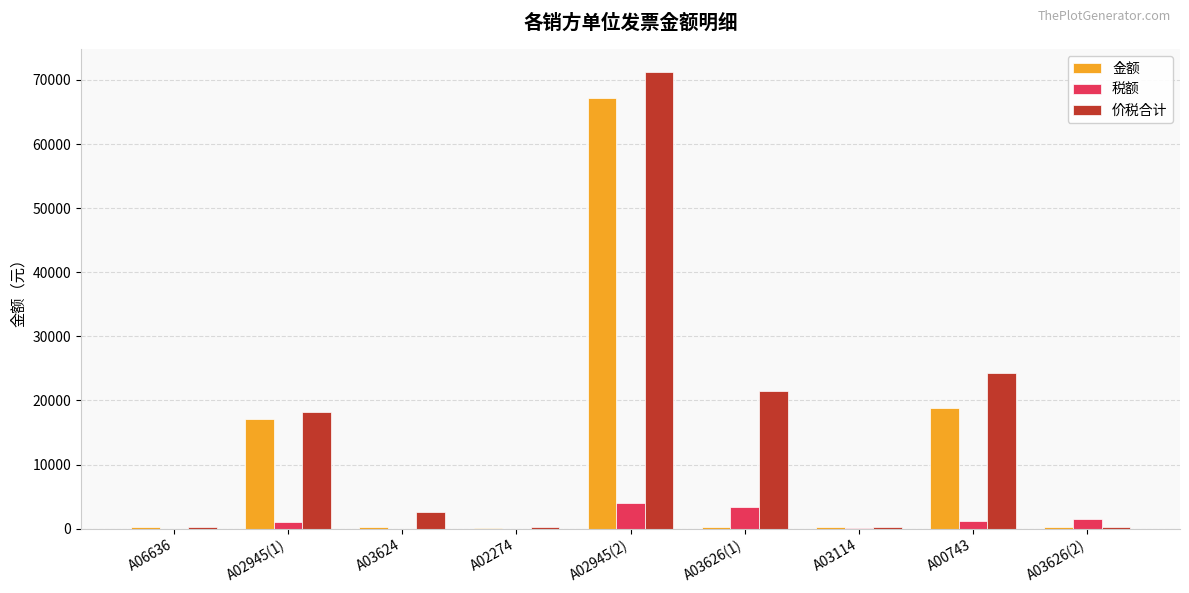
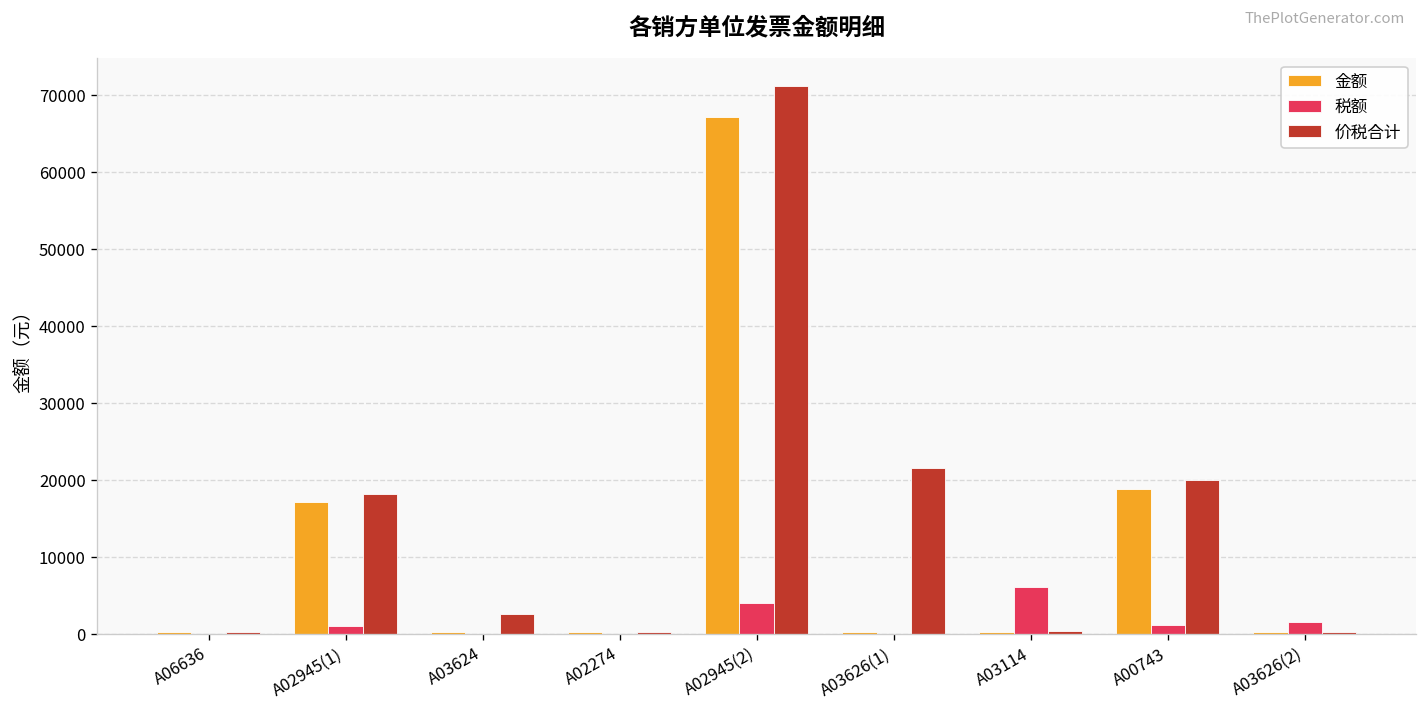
税额, A03626(1): 3000 -> 0
税额, A03114: 0 -> 6000
价税合计, A00743: 24000 -> 20000
